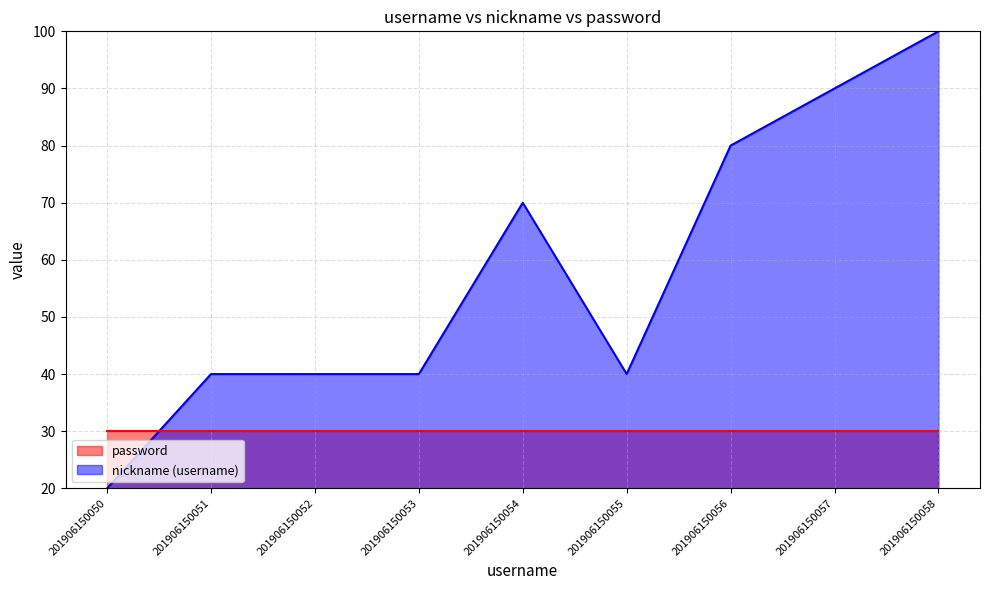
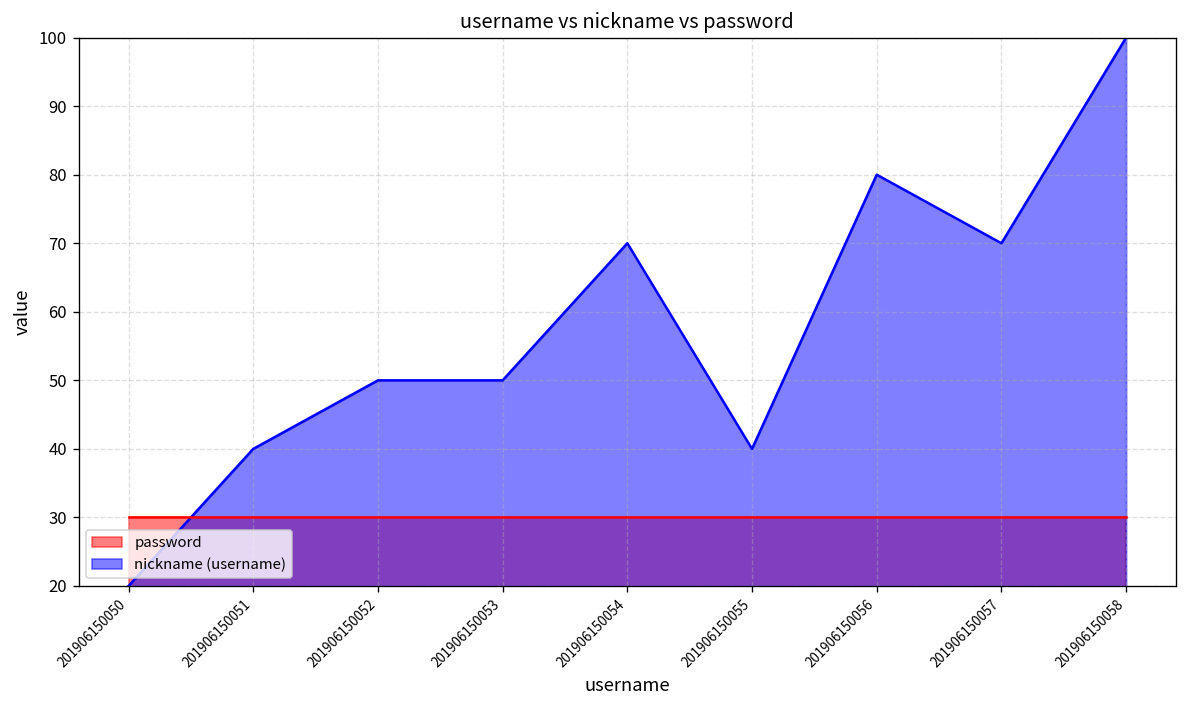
nickname (username), 201906150052: 40 -> 50
nickname (username), 201906150053: 40 -> 50
nickname (username), 201906150057: 90 -> 70
